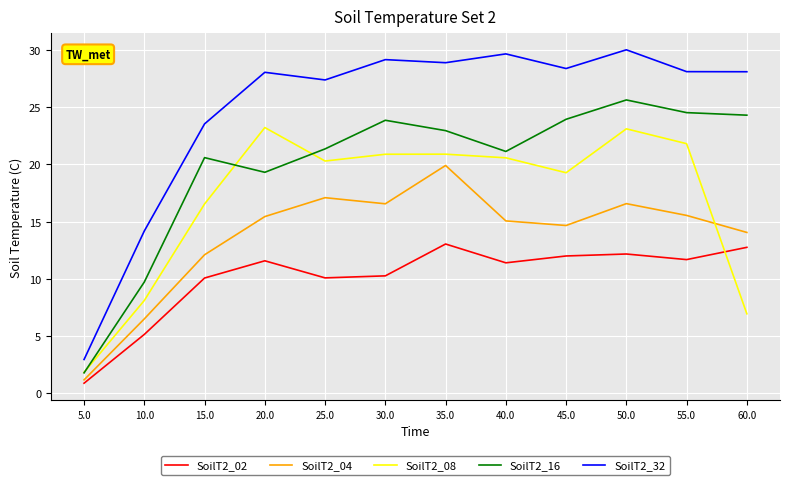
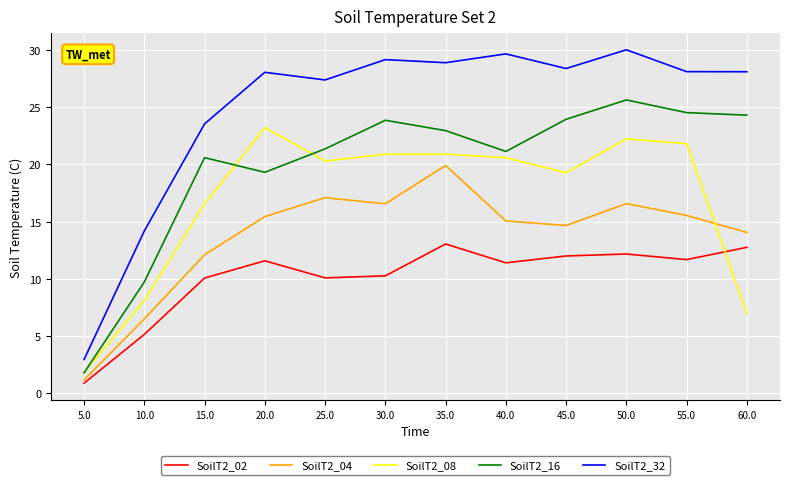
SoilT2_08, 50.0: 23.1 -> 22.2
